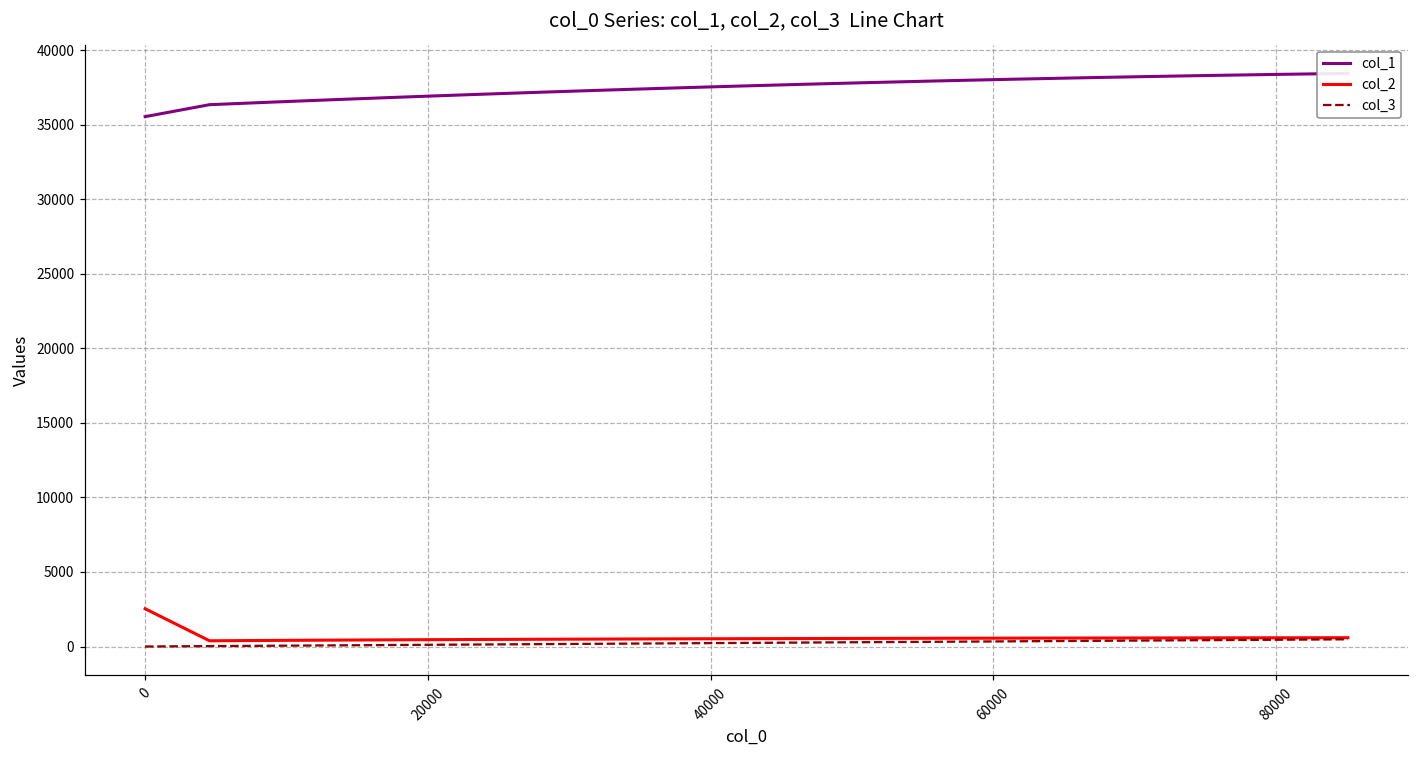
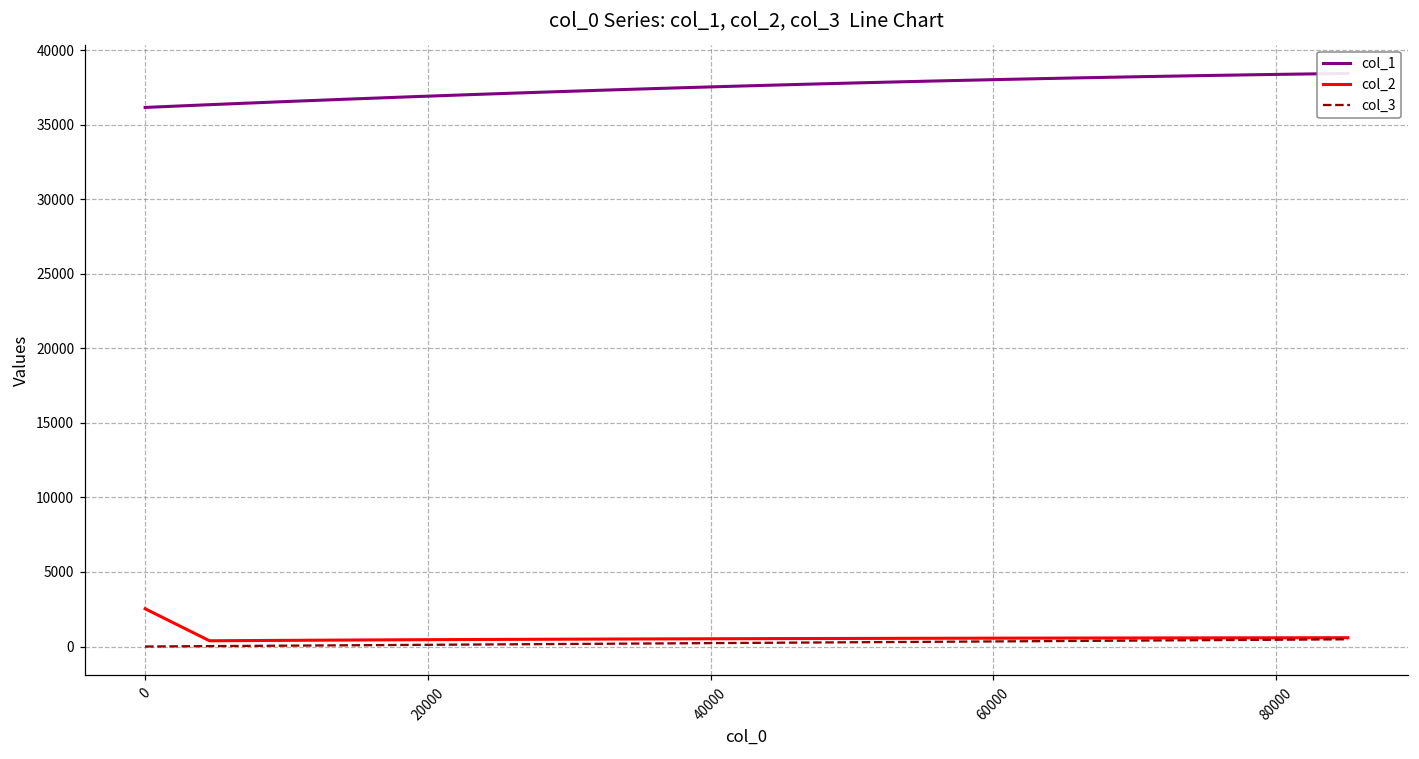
col_1, 0: 35500 -> 36200
